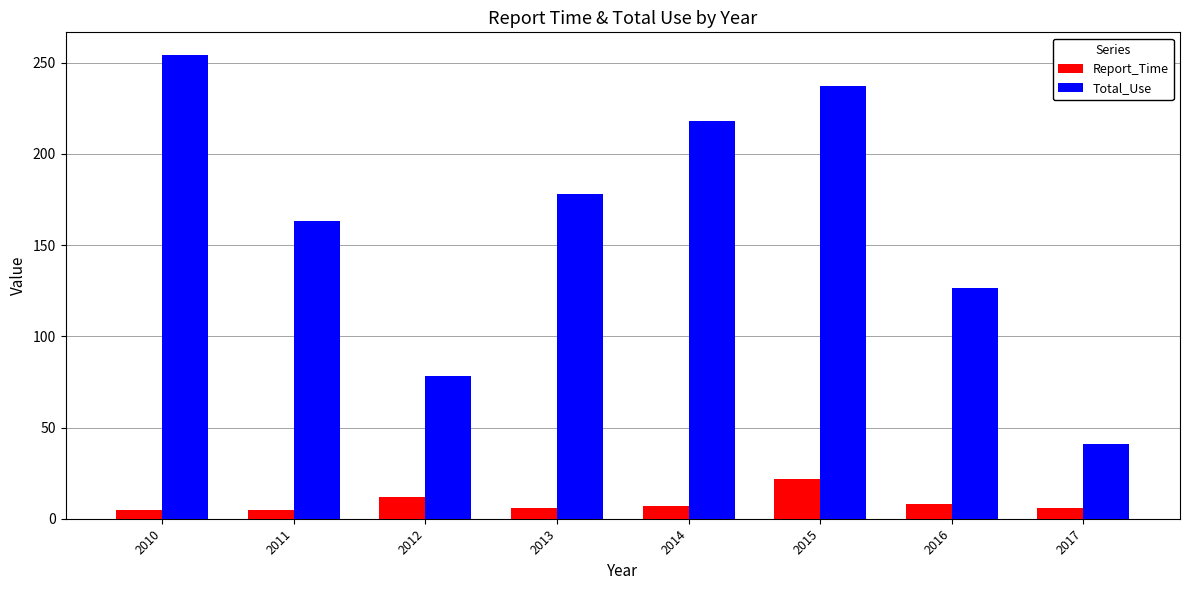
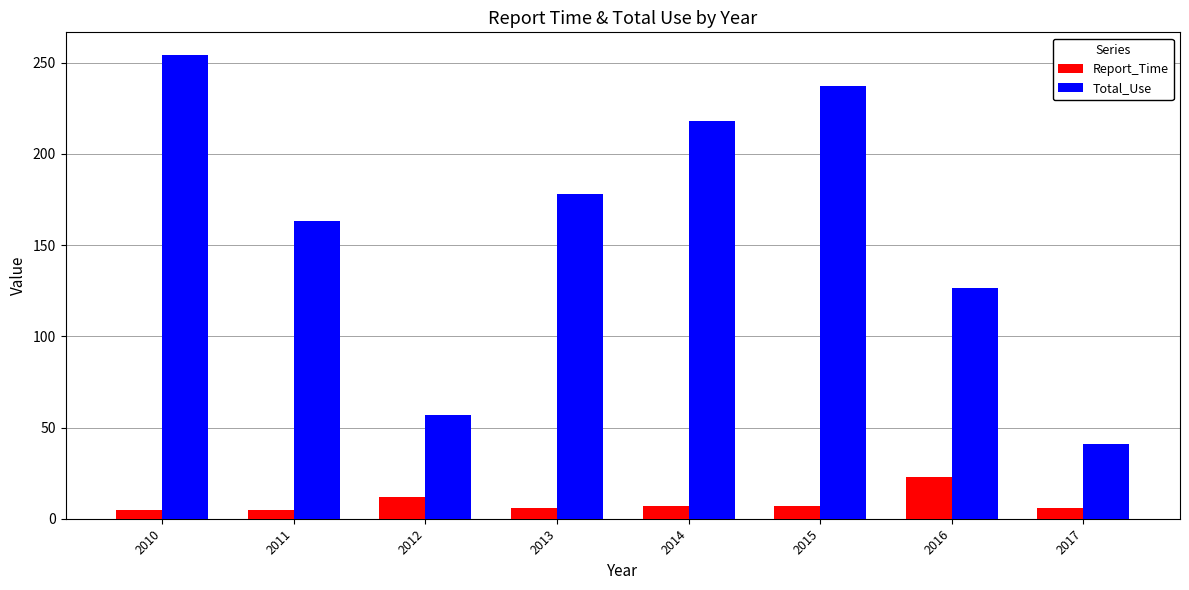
Total_Use, 2012: 78 -> 57
Report_Time, 2015: 22 -> 7
Report_Time, 2016: 8 -> 23
